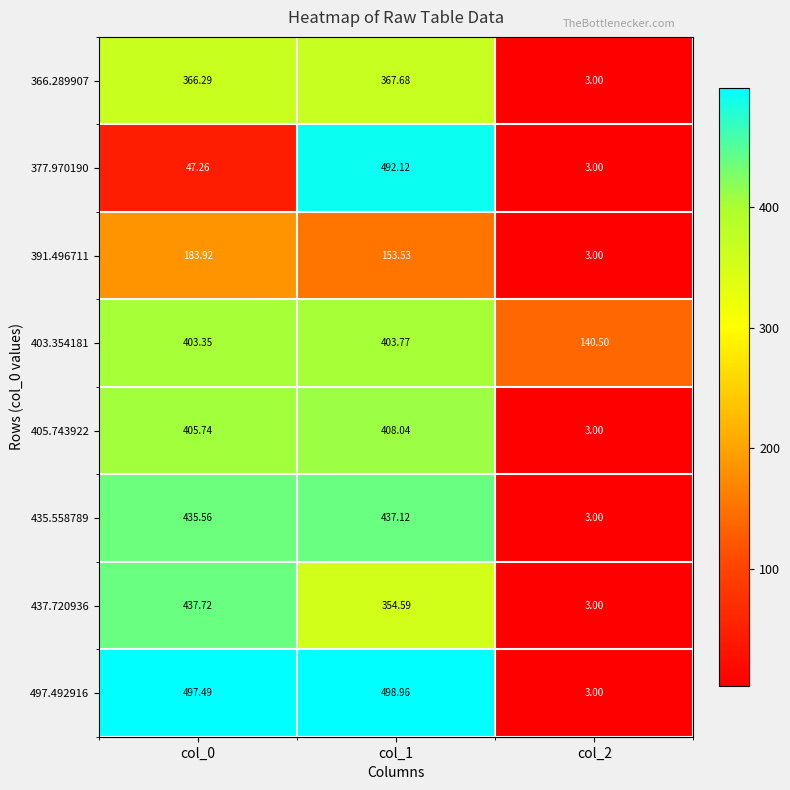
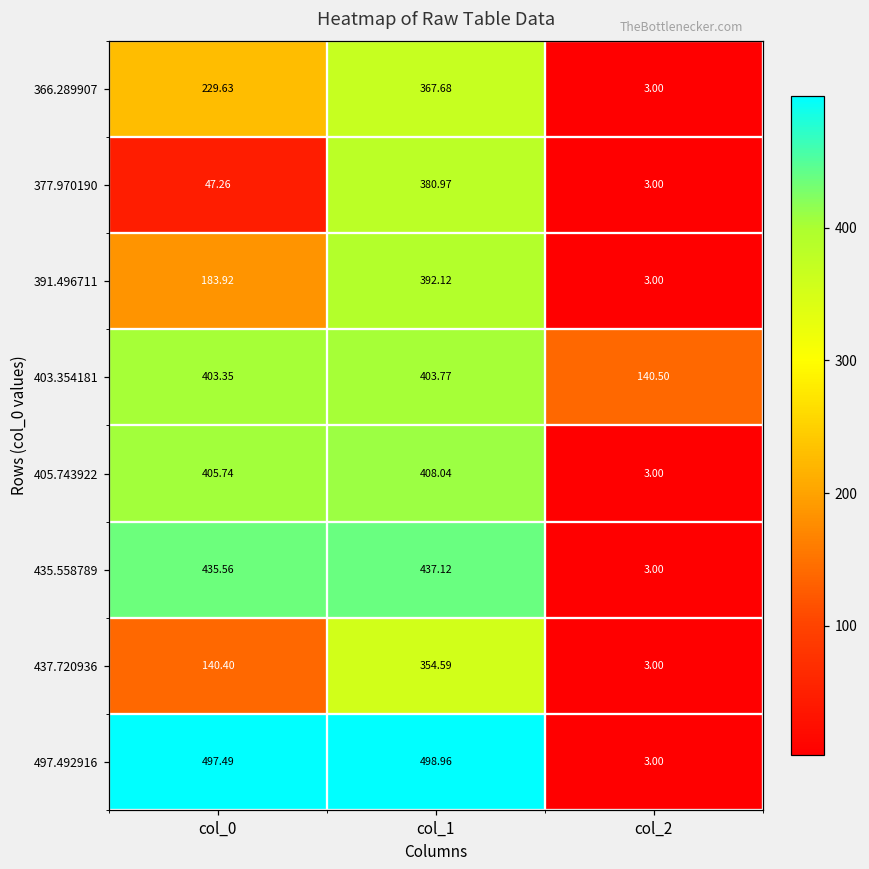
366.289907, col_0: 366.29 -> 229.63
377.970190, col_1: 492.12 -> 380.97
391.496711, col_1: 153.53 -> 392.12
437.720936, col_0: 437.72 -> 140.40
